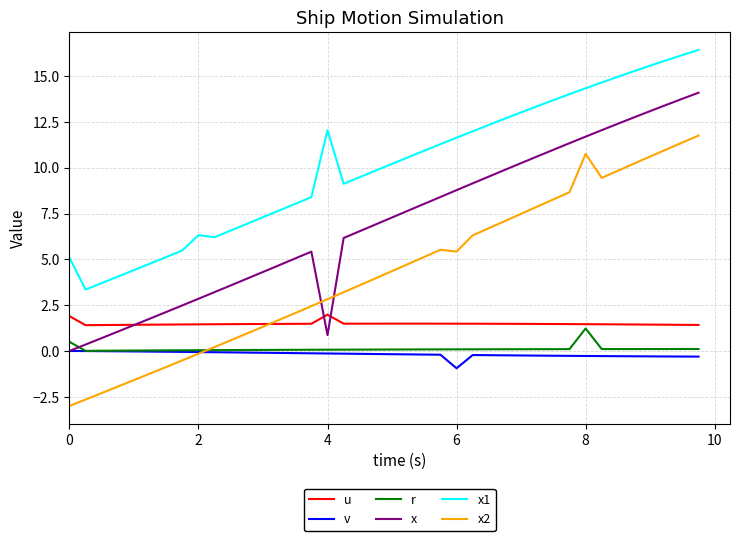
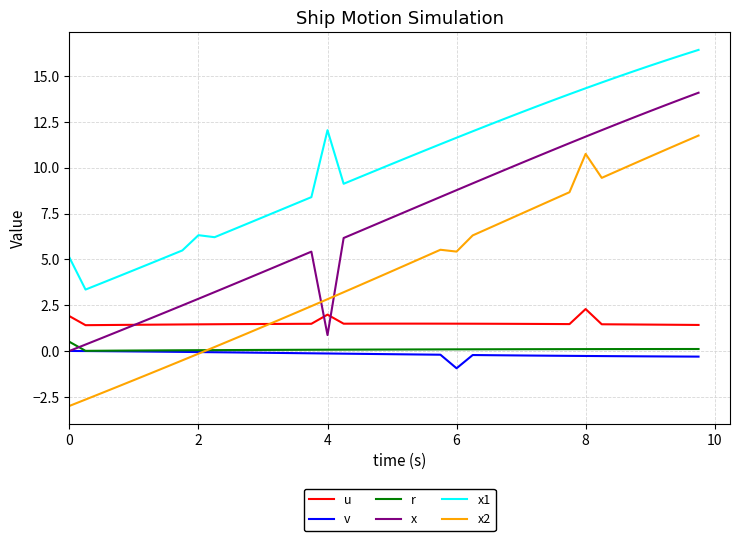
u, 8: 1.5 -> 2.3
r, 8: 1.2 -> 0.1
